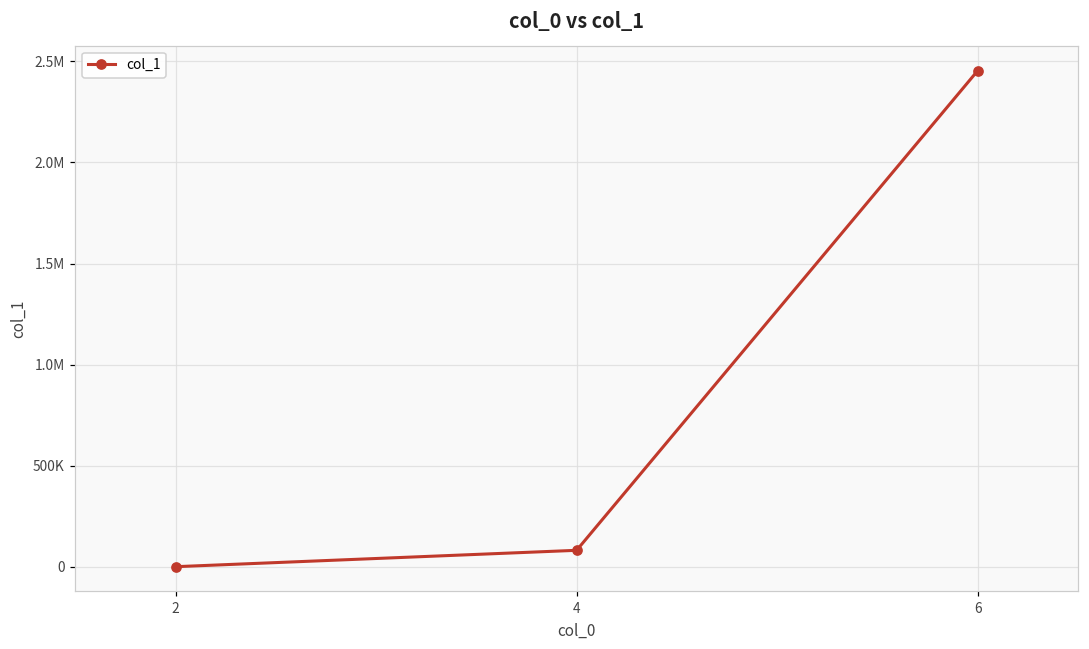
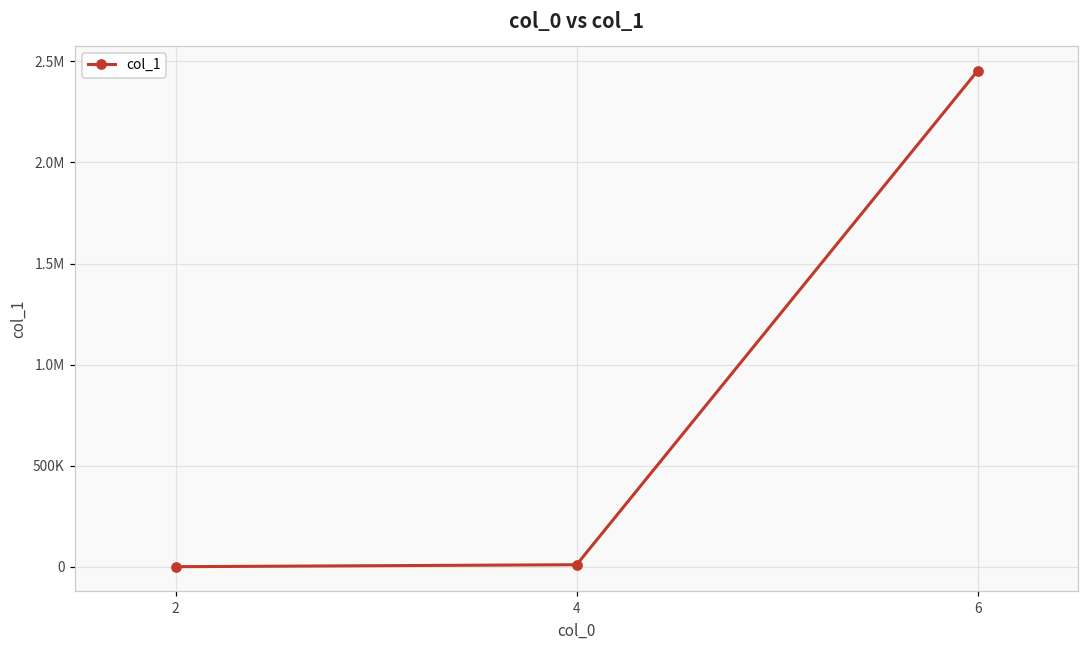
4: 80000 -> 10000
